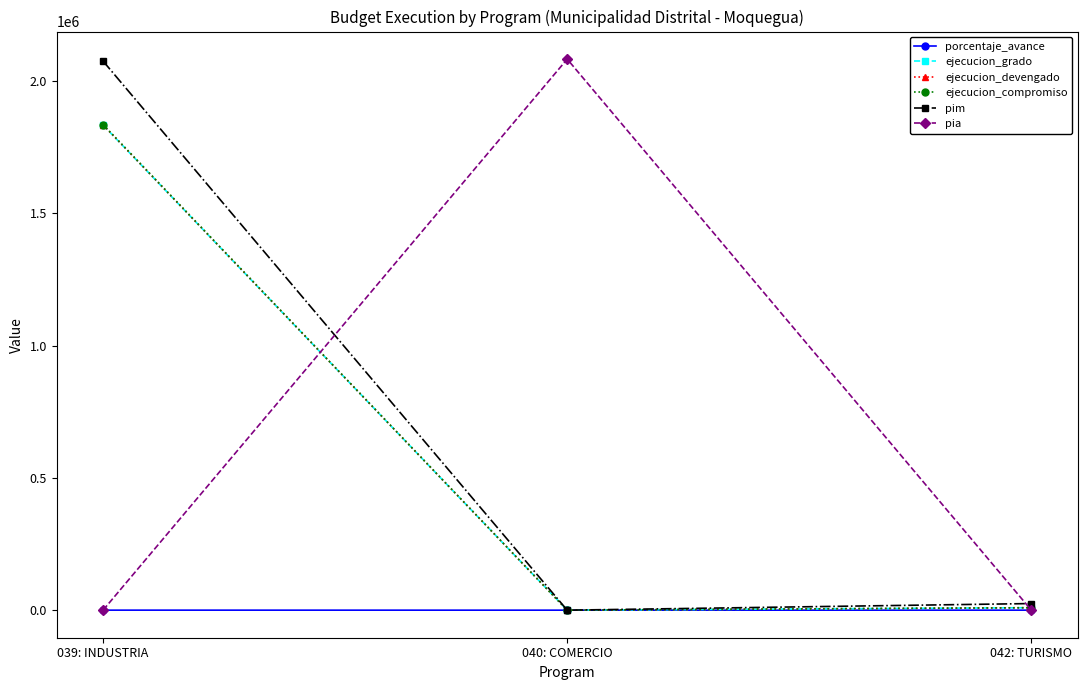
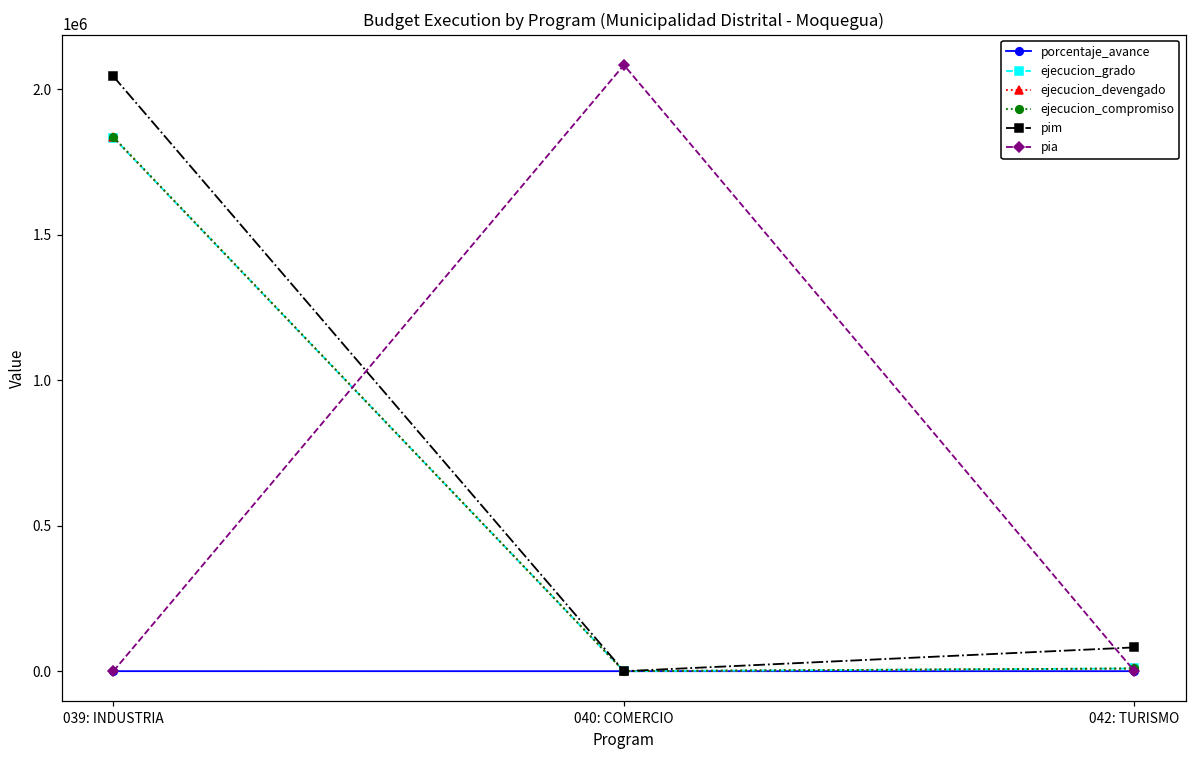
pim, 039: INDUSTRIA: 2080000 -> 2040000
pim, 042: TURISMO: 30000 -> 80000
